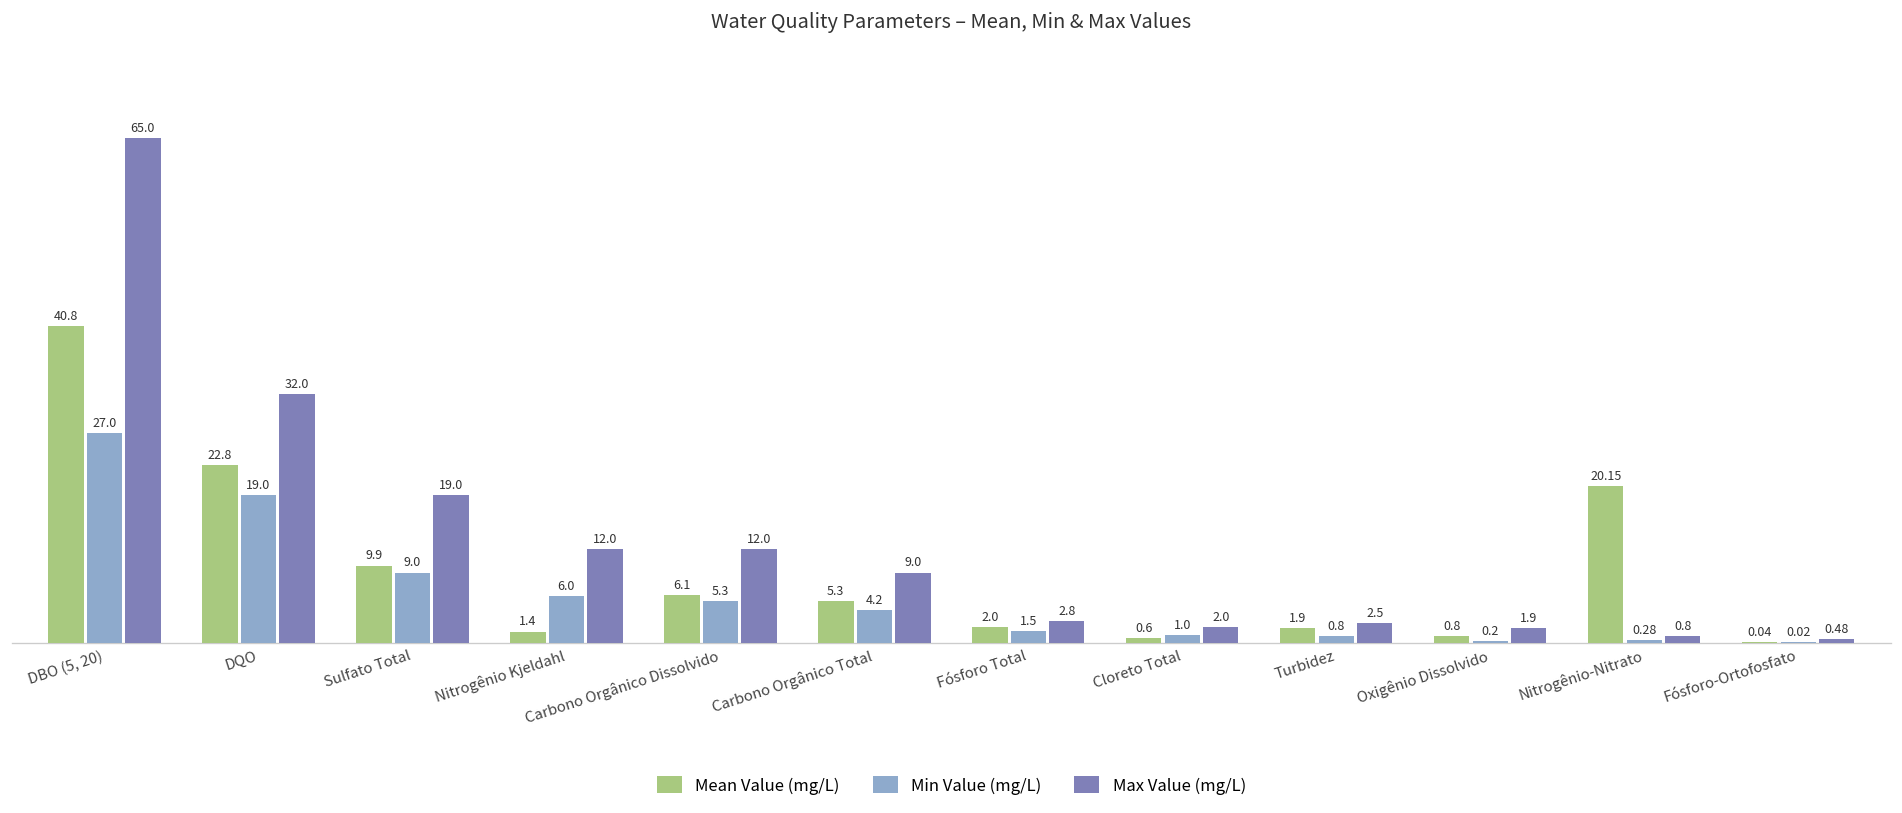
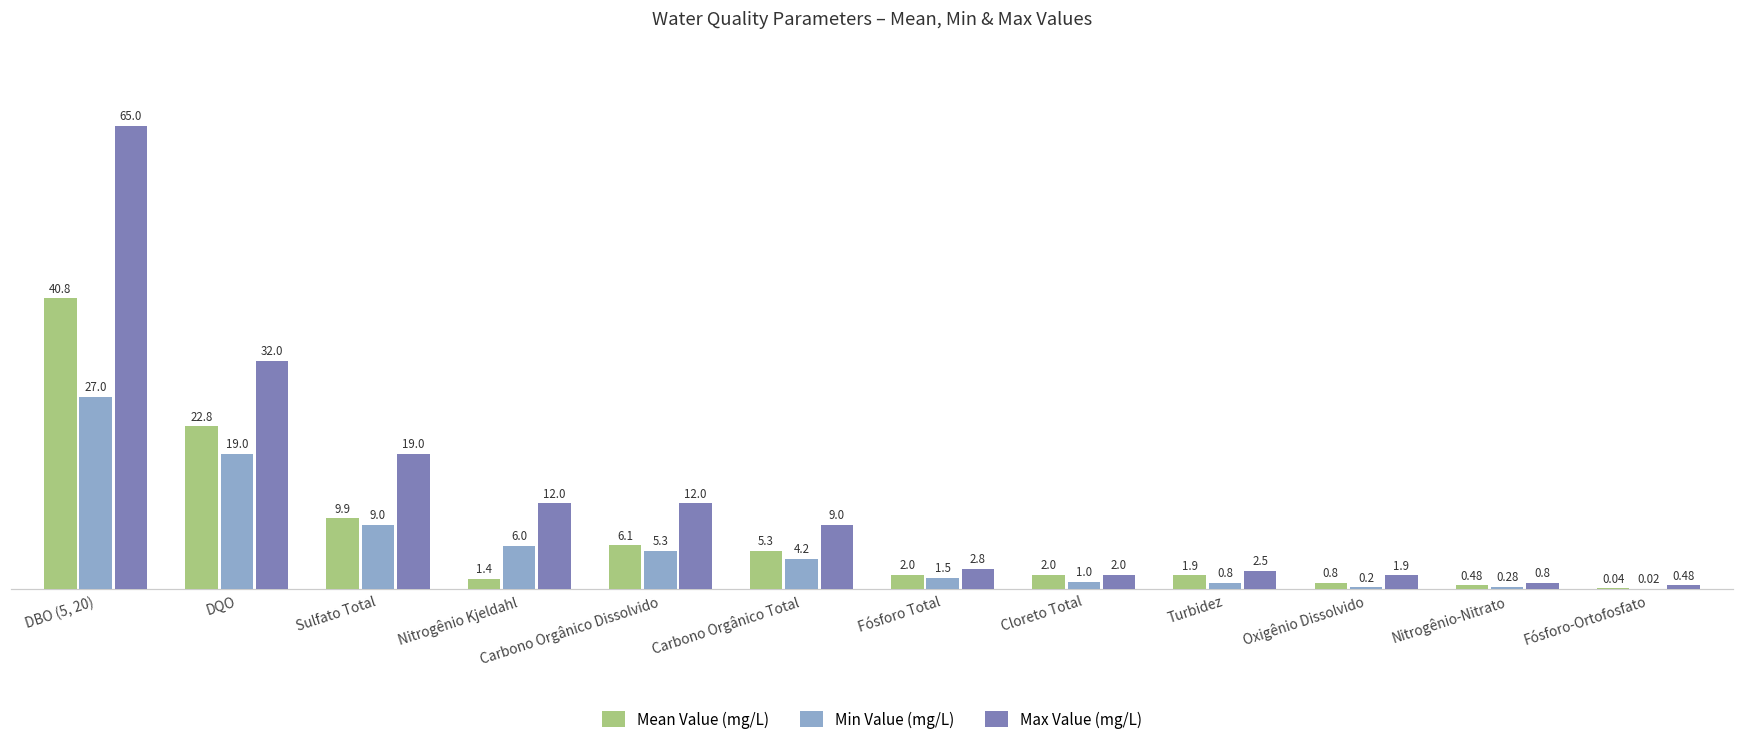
Mean Value (mg/L), Cloreto Total: 0.6 -> 2.0
Mean Value (mg/L), Nitrogênio-Nitrato: 20.15 -> 0.48
